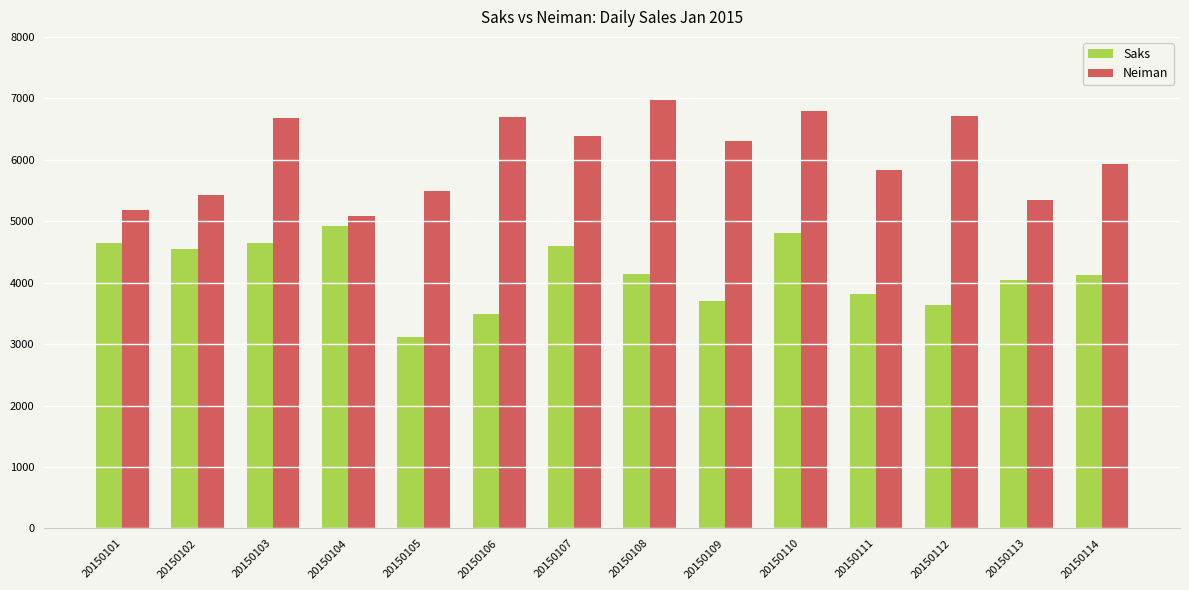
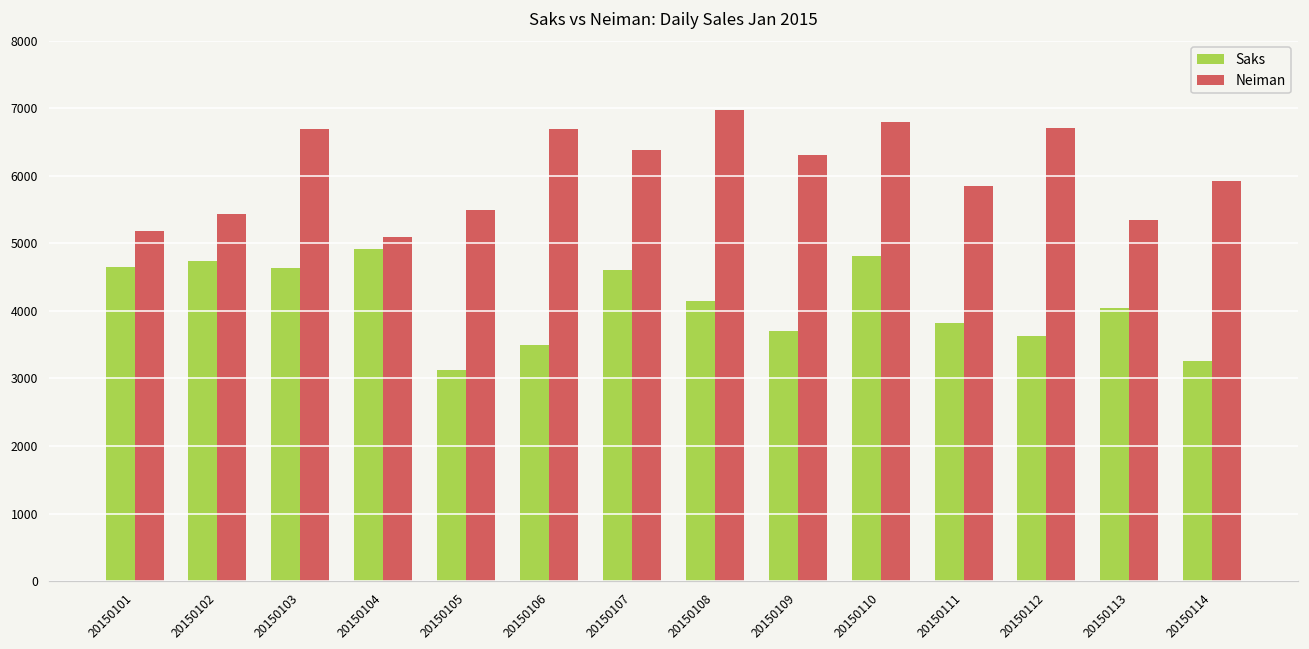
Saks, 20150102: 4500 -> 4700
Saks, 20150114: 4100 -> 3300
